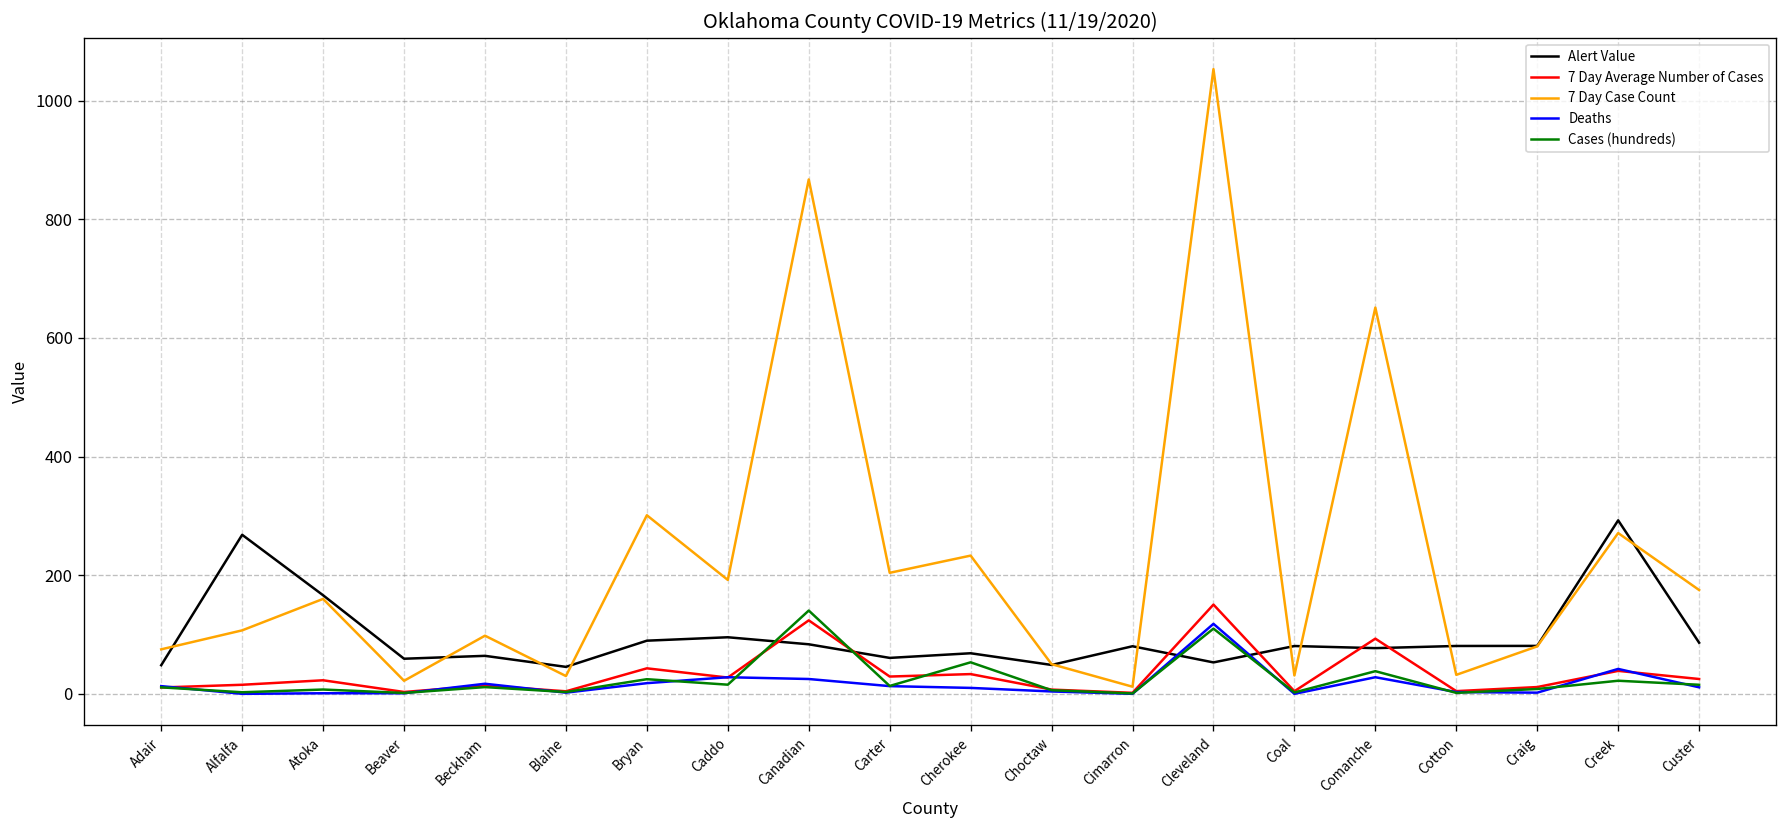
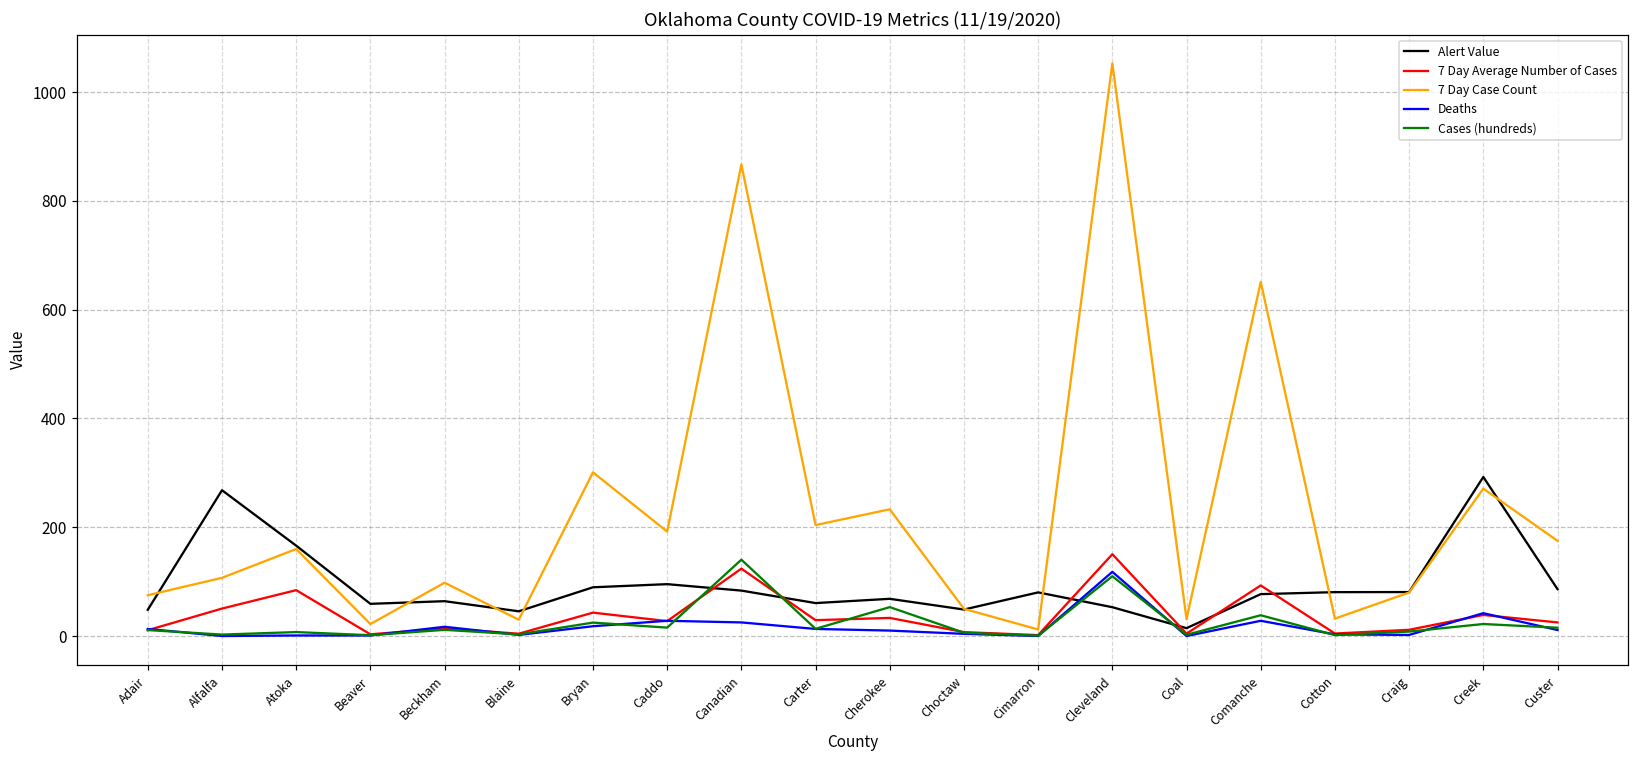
7 Day Average Number of Cases, Alfalfa: 20 -> 50
7 Day Average Number of Cases, Atoka: 20 -> 80
Alert Value, Coal: 80 -> 10
